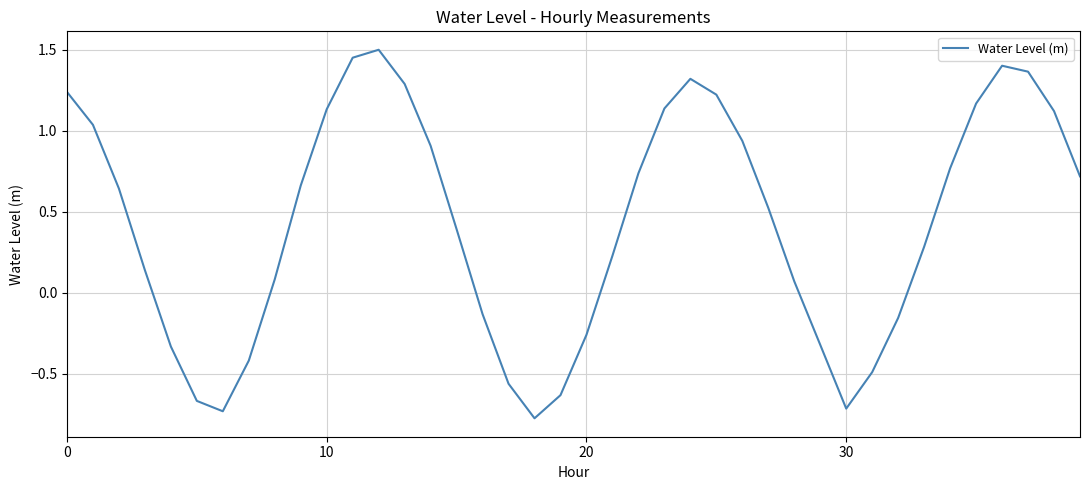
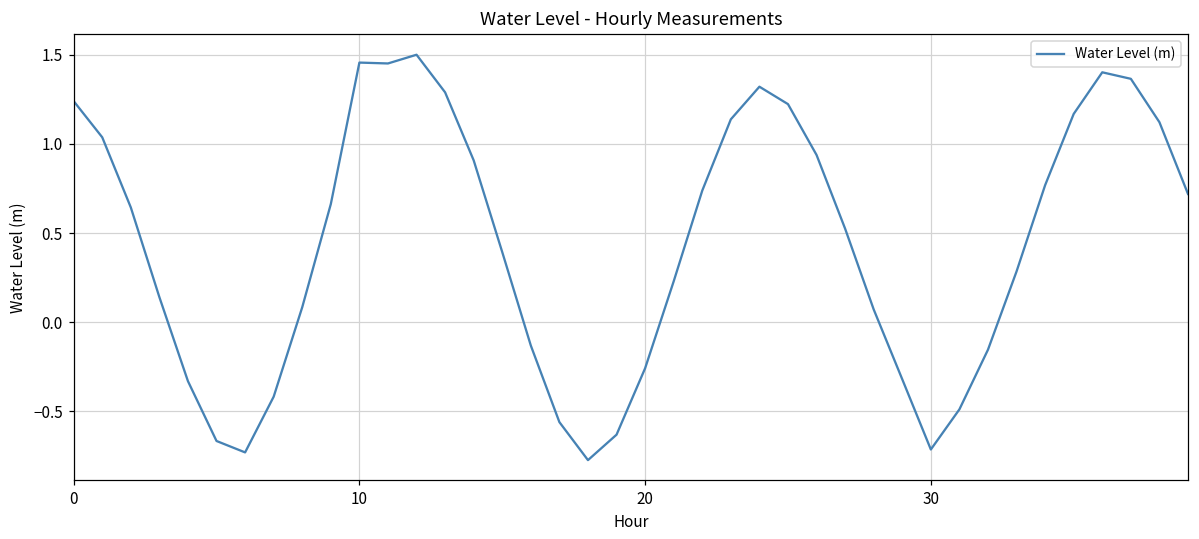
10: 1.13 -> 1.46
